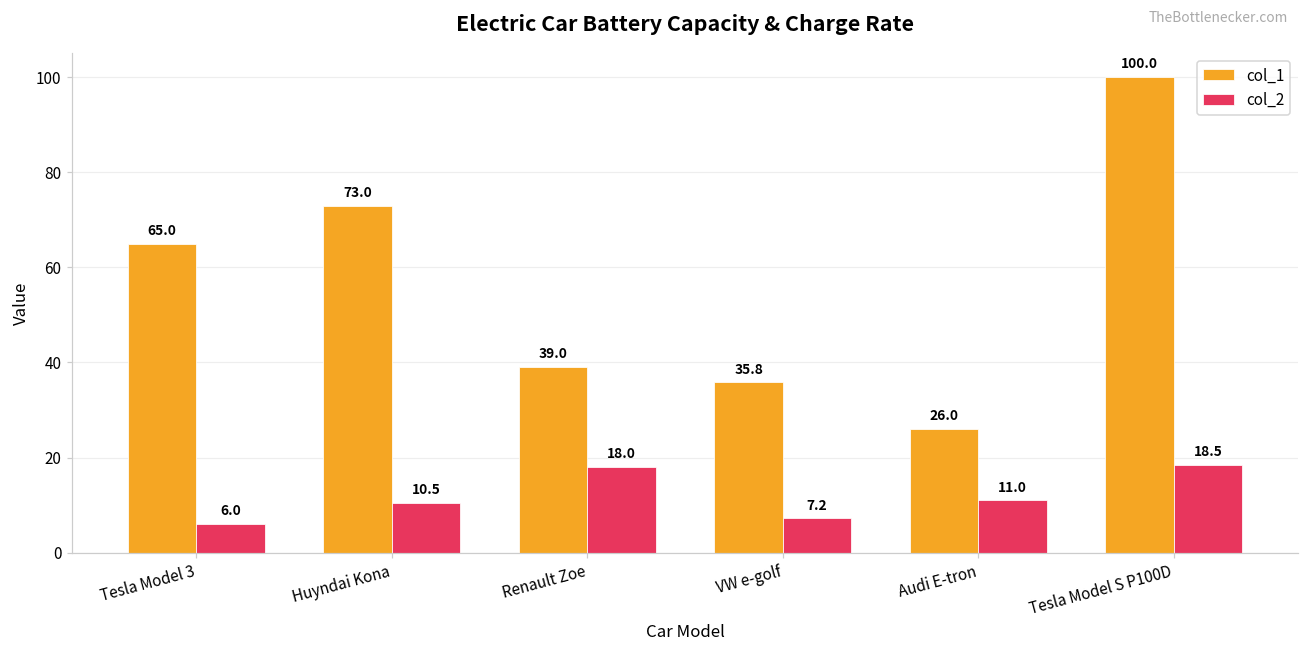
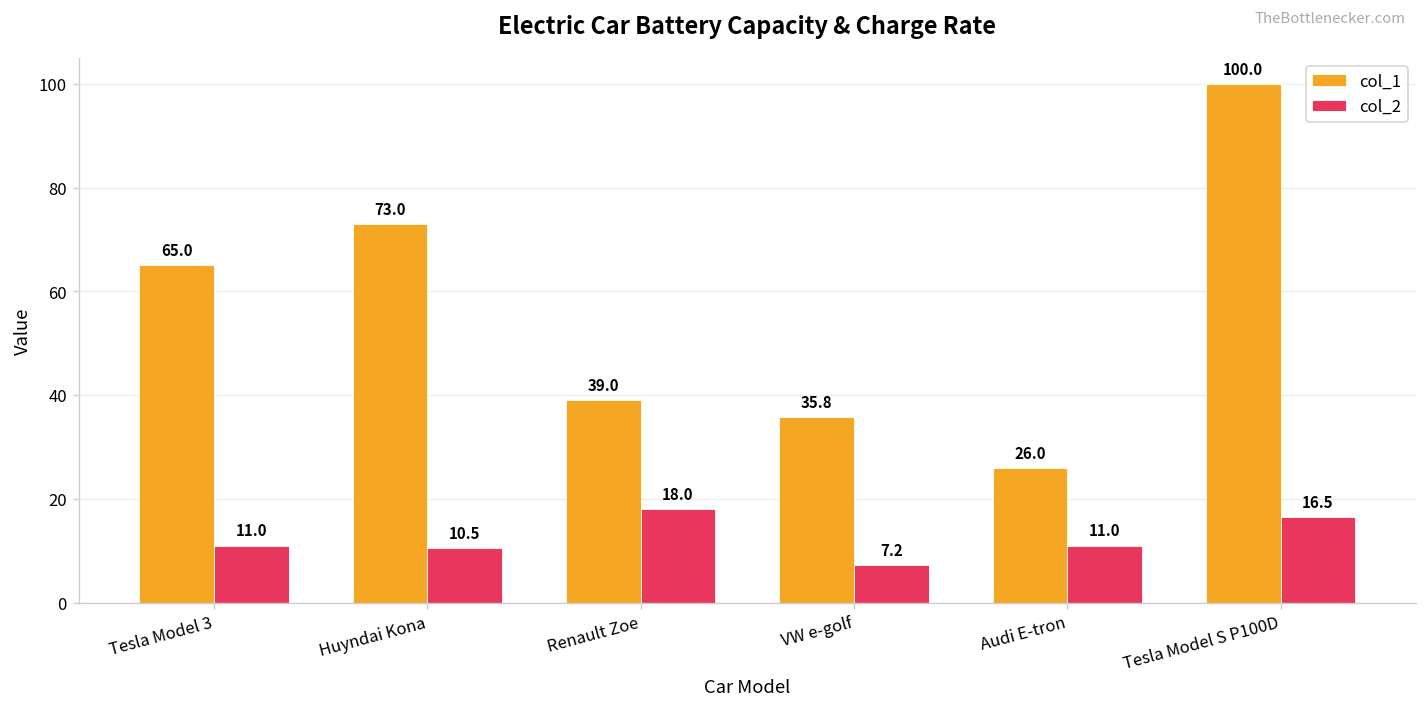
col_2, Tesla Model 3: 6.0 -> 11.0
col_2, Tesla Model S P100D: 18.5 -> 16.5
